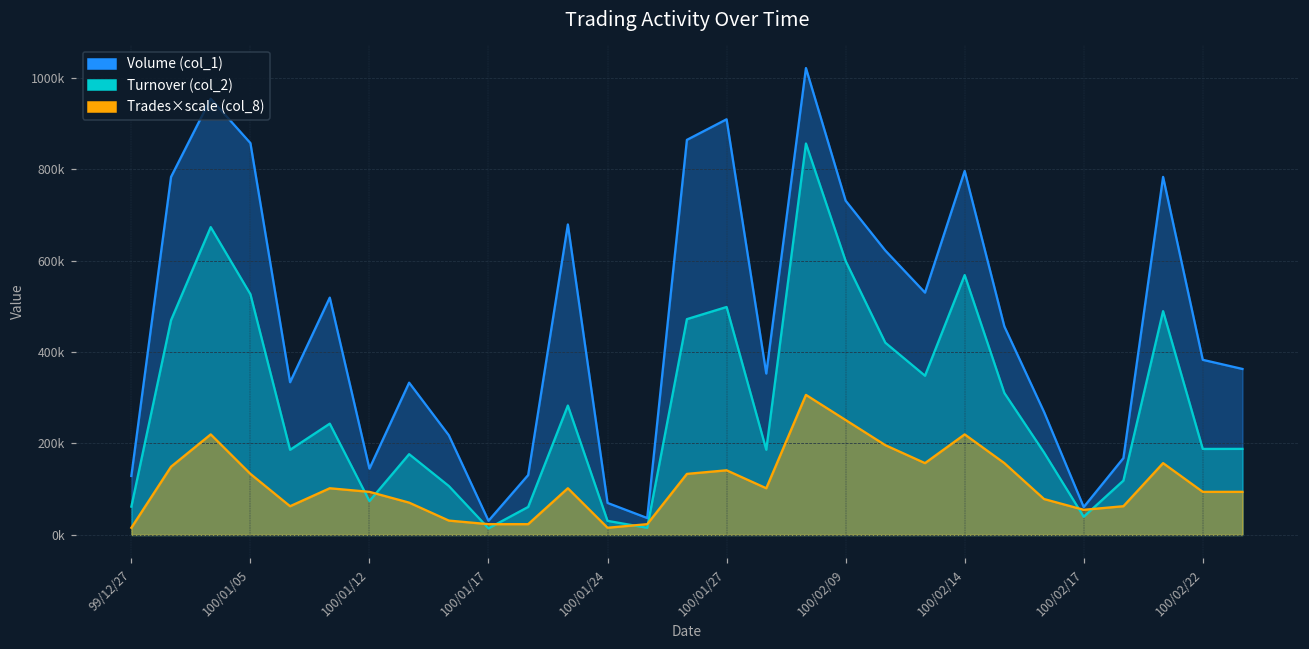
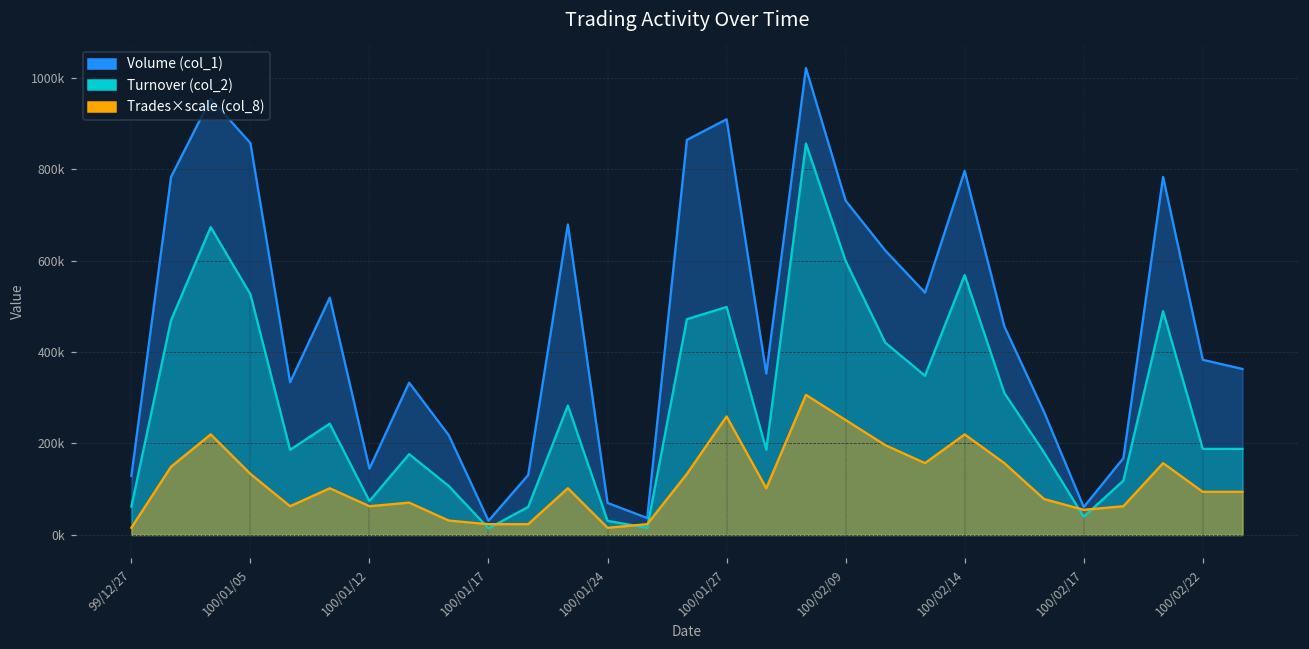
Trades×scale (col_8), 100/01/12: 90000 -> 60000
Trades×scale (col_8), 100/01/27: 140000 -> 260000
